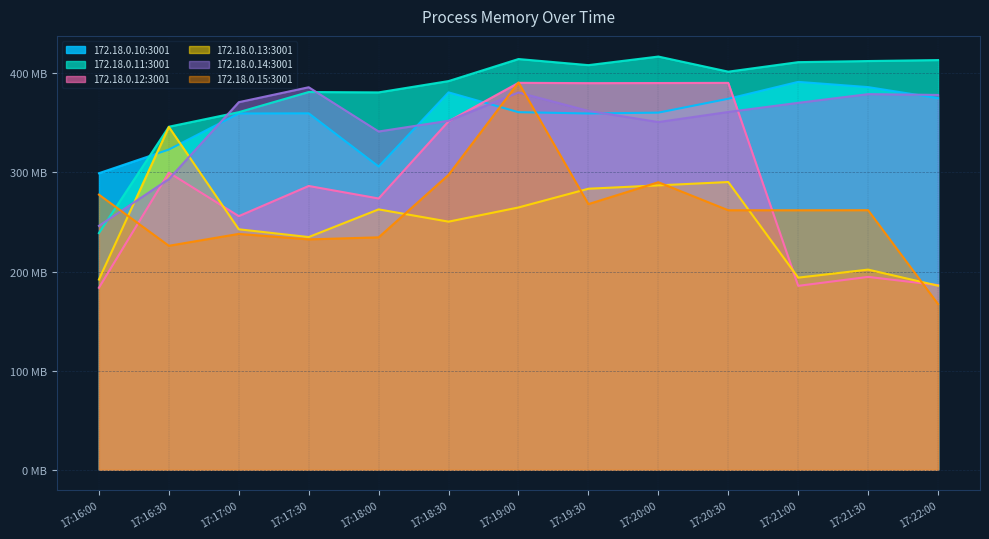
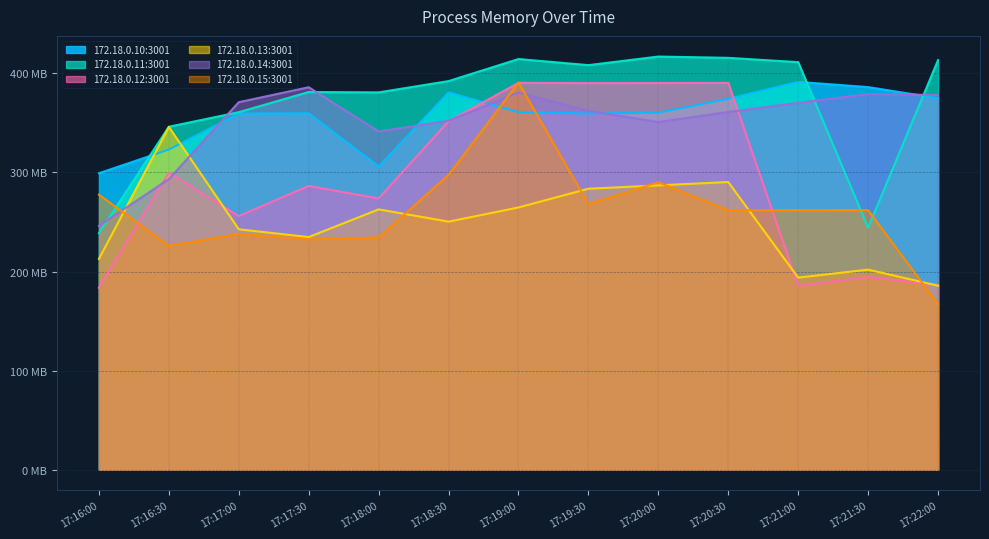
172.18.0.13:3001, 17:16:00: 190 MB -> 210 MB
172.18.0.11:3001, 17:20:30: 400 MB -> 420 MB
172.18.0.11:3001, 17:21:30: 410 MB -> 240 MB
